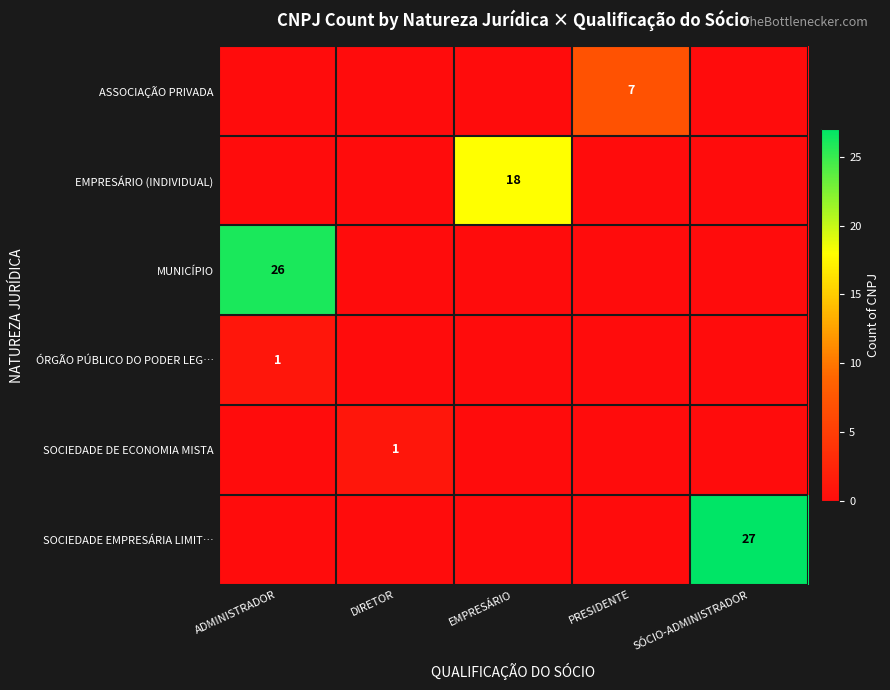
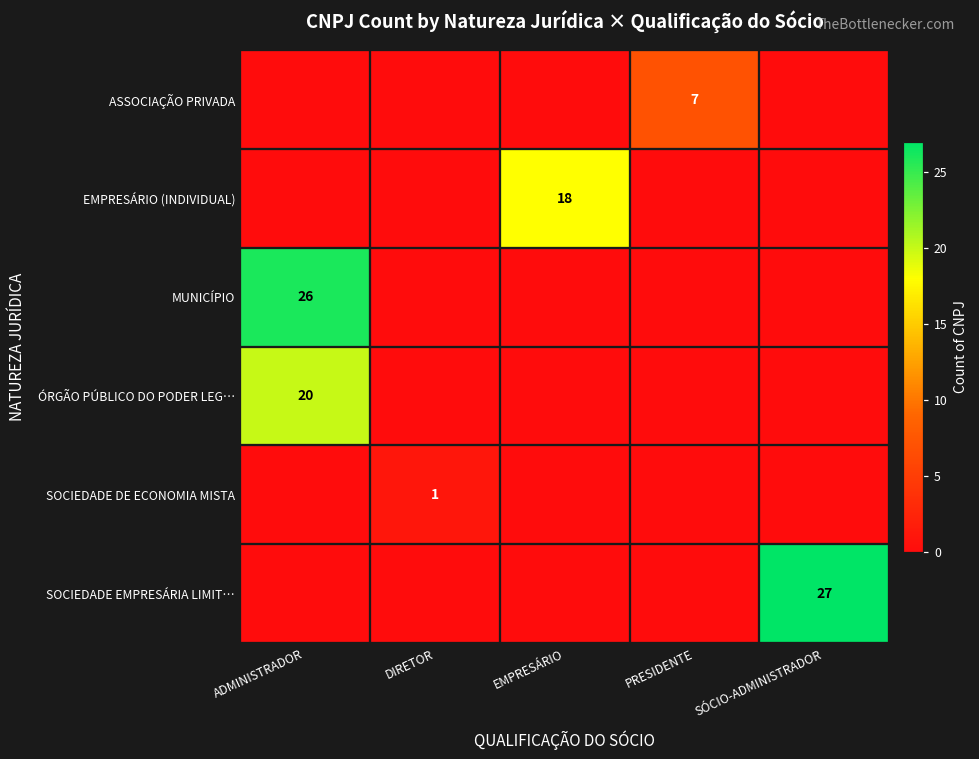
ÓRGÃO PÚBLICO DO PODER LEG…, ADMINISTRADOR: 1 -> 20
